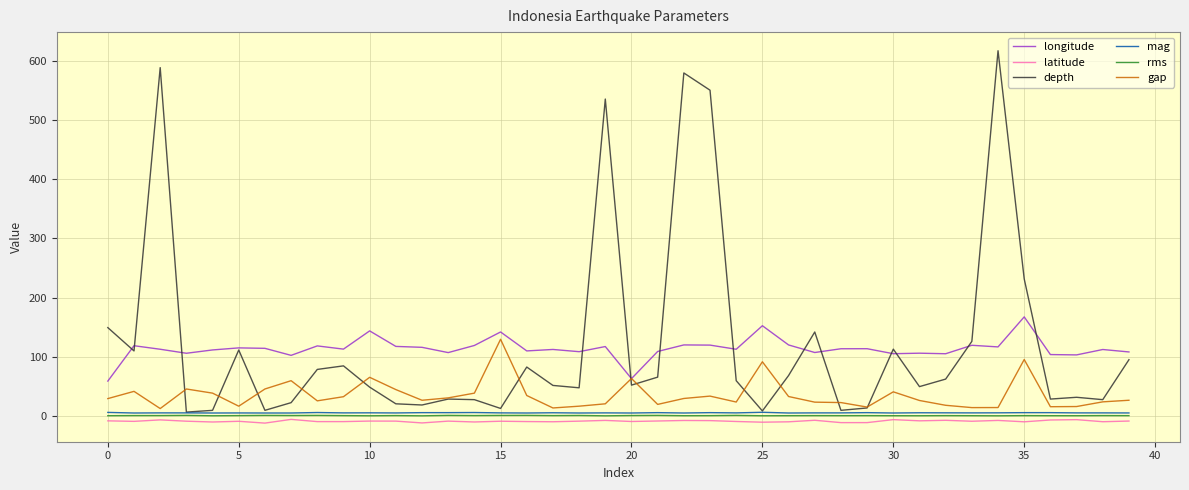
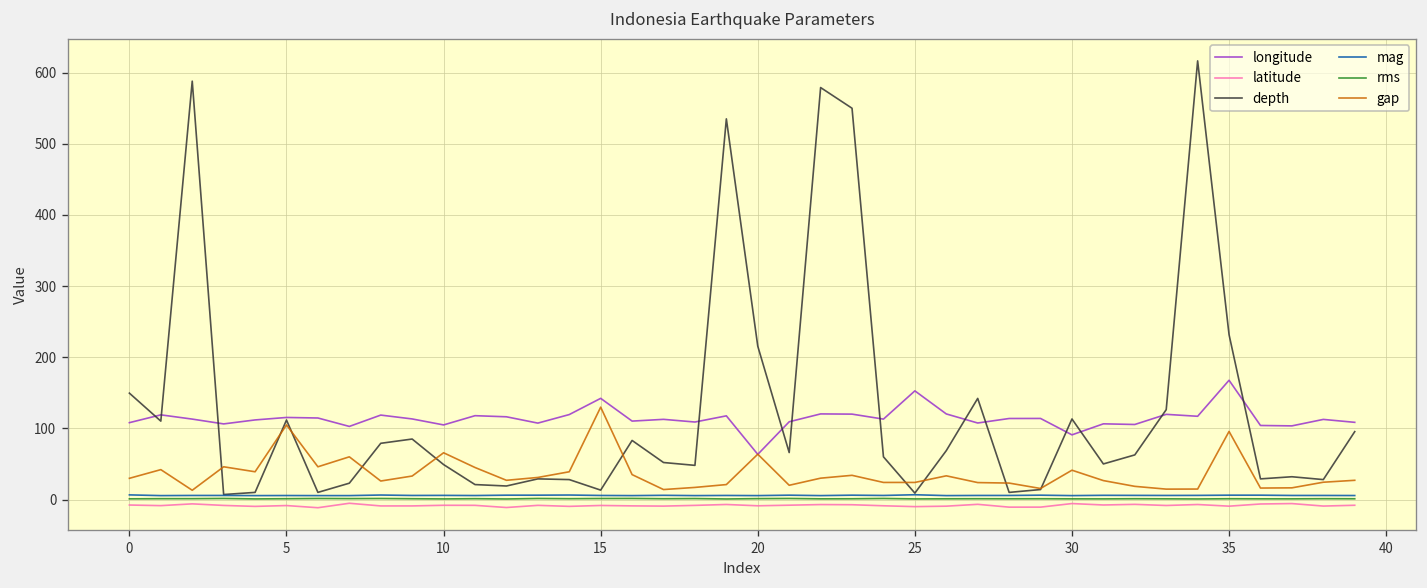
longitude, 0: 60 -> 110
gap, 5: 20 -> 100
longitude, 10: 140 -> 100
depth, 20: 50 -> 220
gap, 25: 90 -> 20
longitude, 30: 110 -> 90
